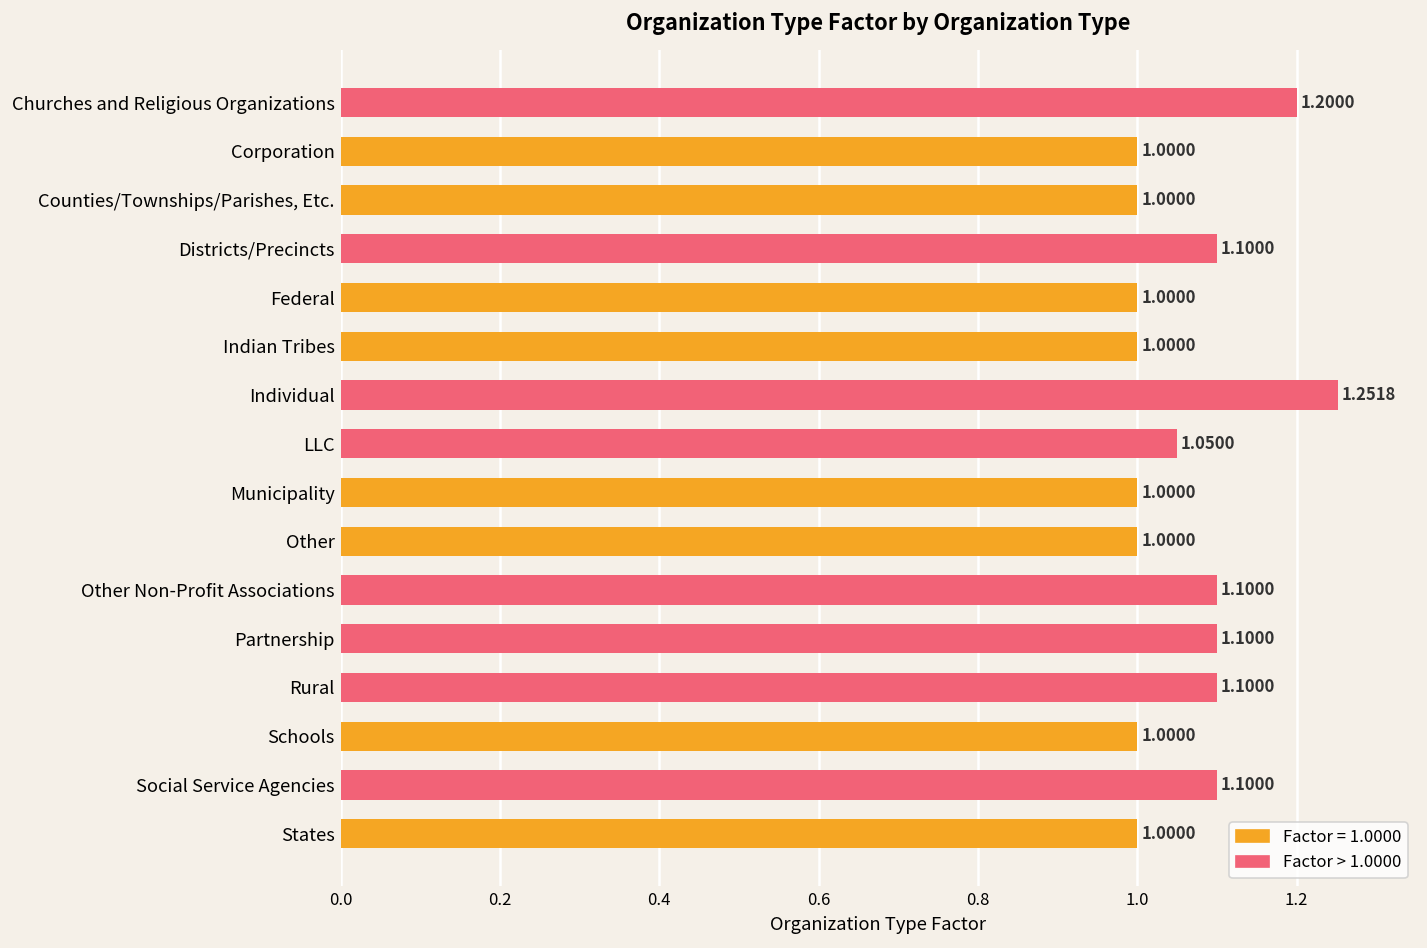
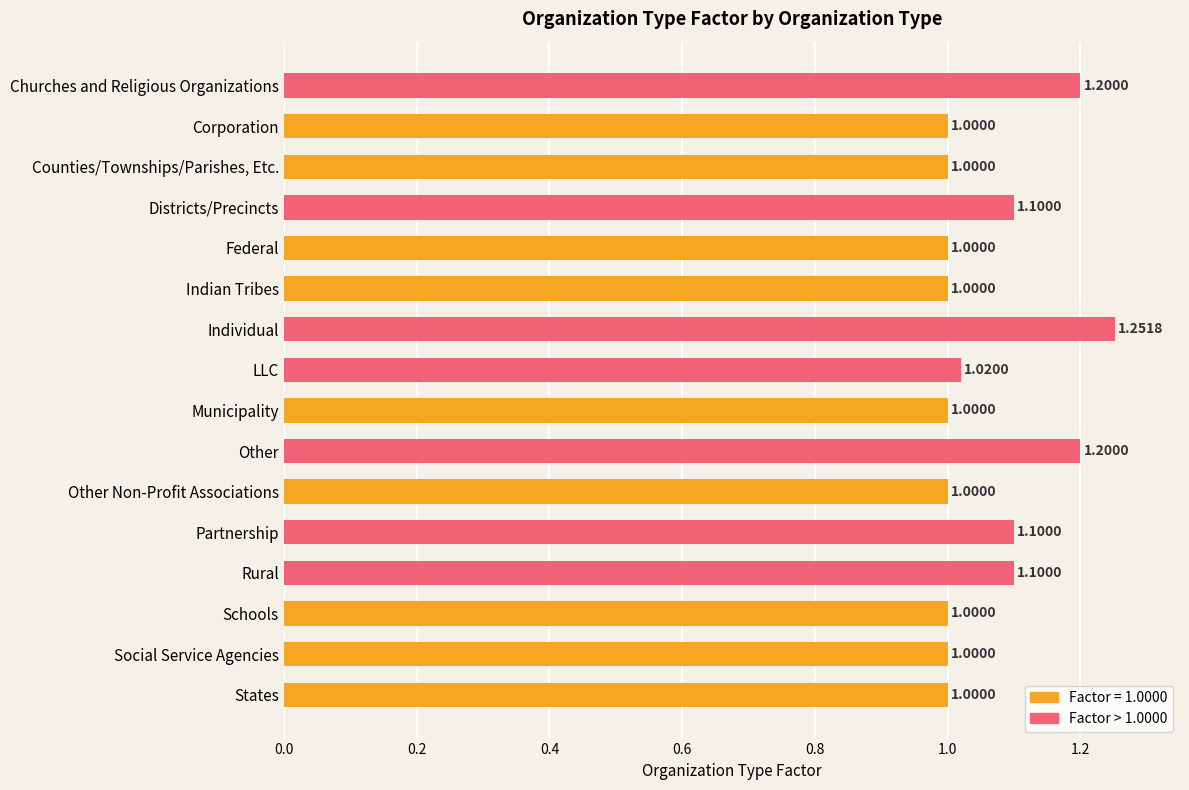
LLC: 1.0500 -> 1.0200
Other: 1.0000 -> 1.2000
Other Non-Profit Associations: 1.1000 -> 1.0000
Social Service Agencies: 1.1000 -> 1.0000
